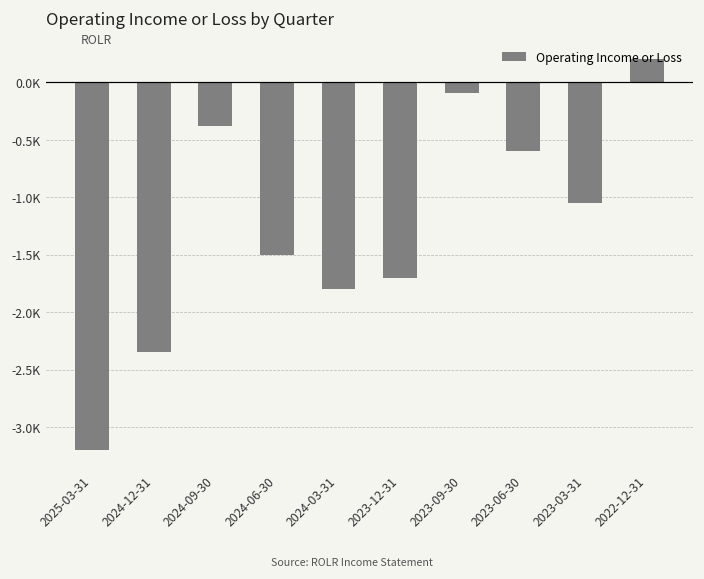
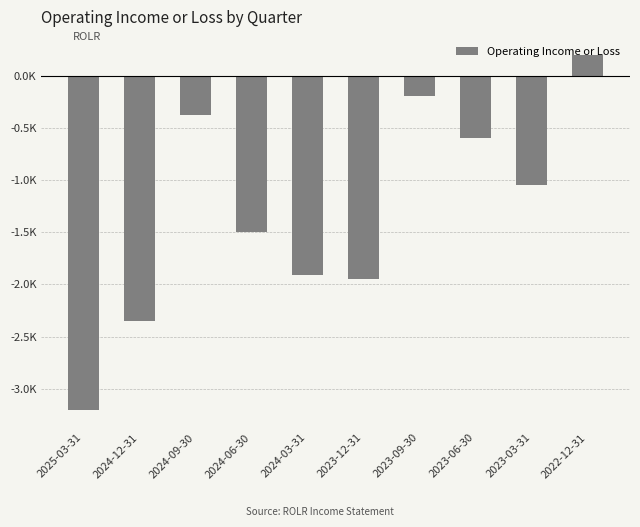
2024-03-31: -1800 -> -1910
2023-12-31: -1700 -> -1950
2023-09-30: -100 -> -200
